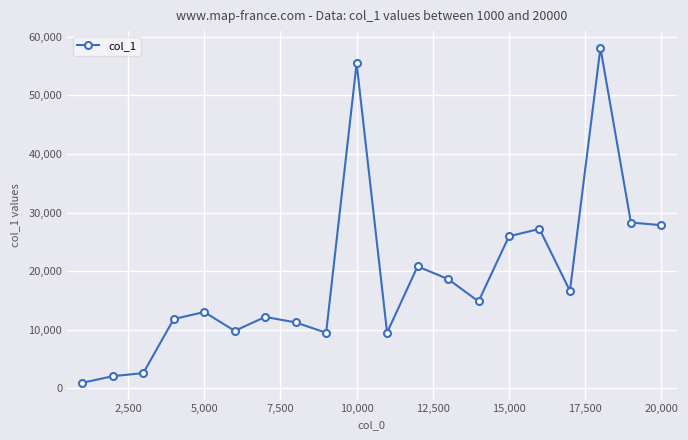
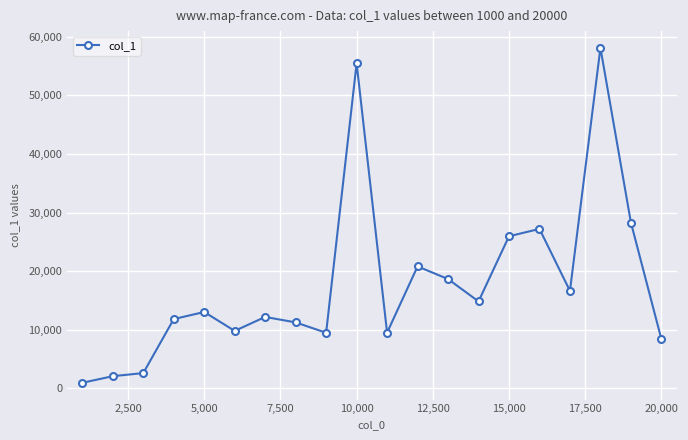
20,000: 28,000 -> 8,000
